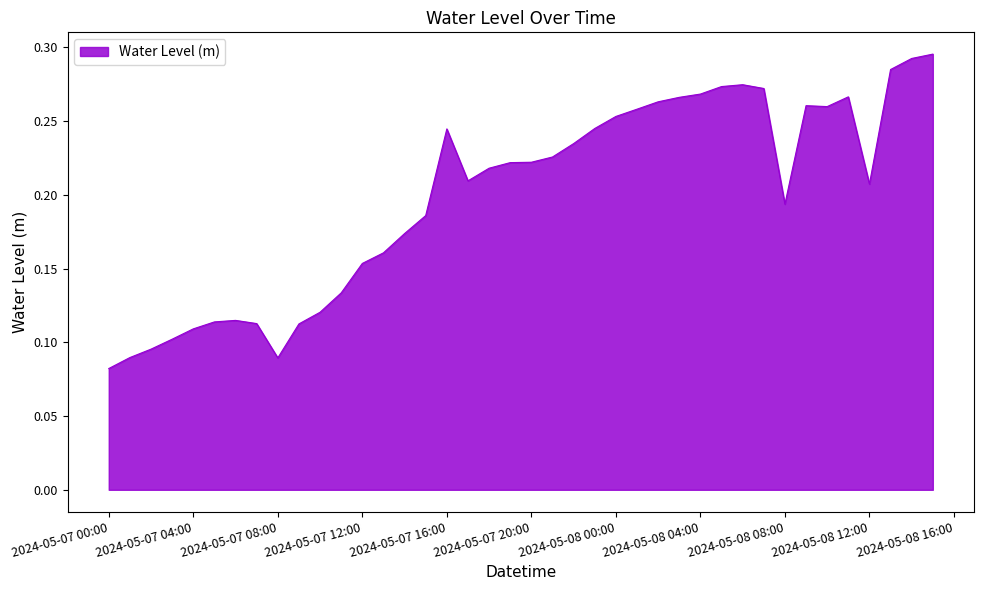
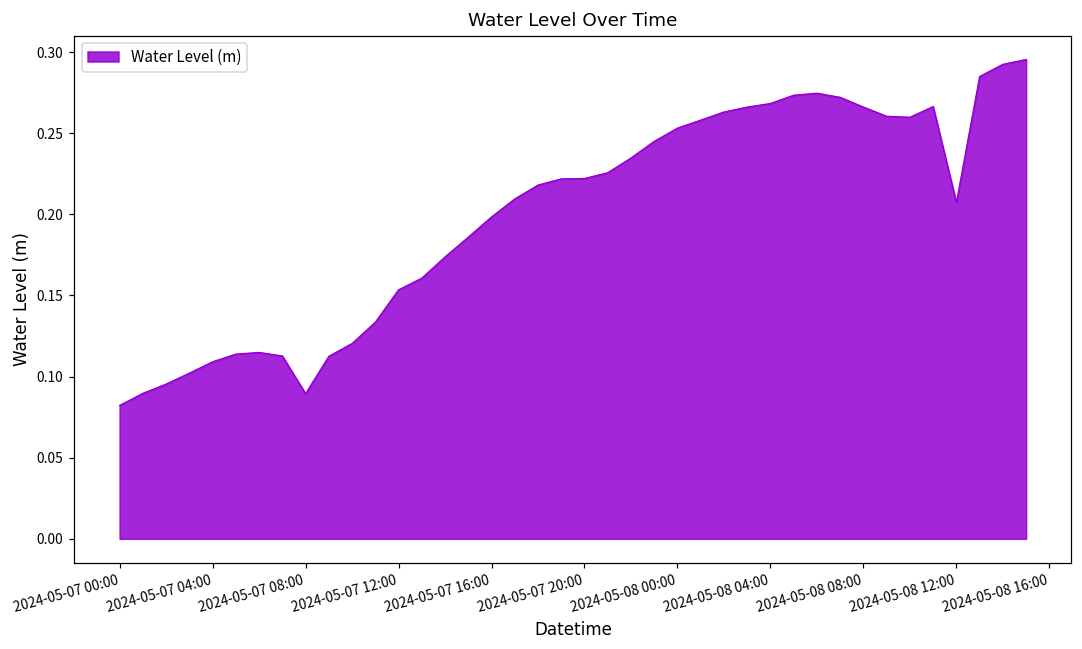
2024-05-07 16:00: 0.245 -> 0.198
2024-05-08 08:00: 0.194 -> 0.266
